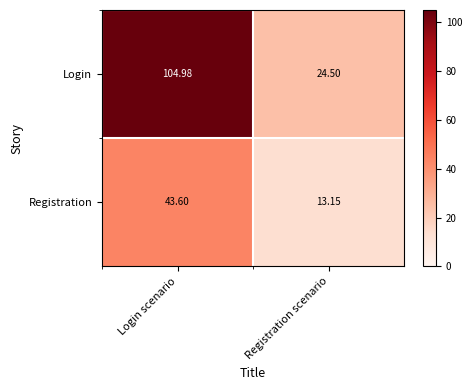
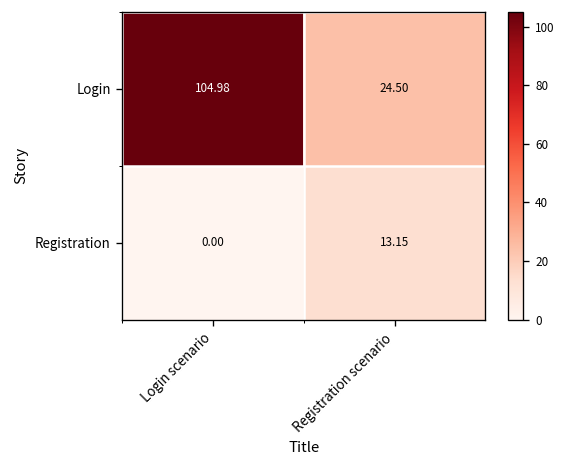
Registration, Login scenario: 43.60 -> 0.00
